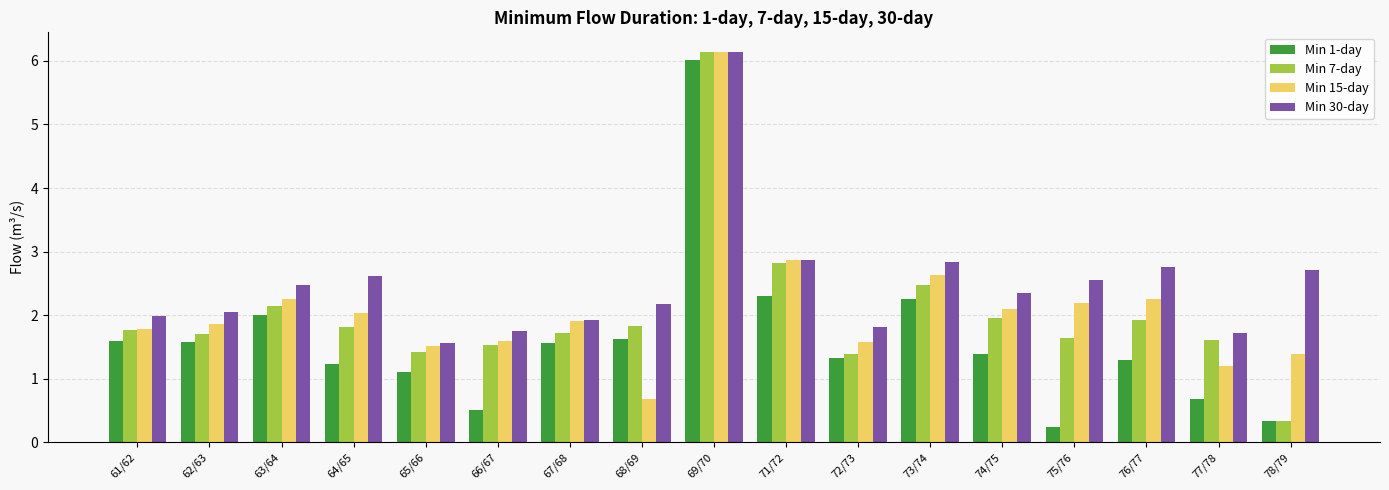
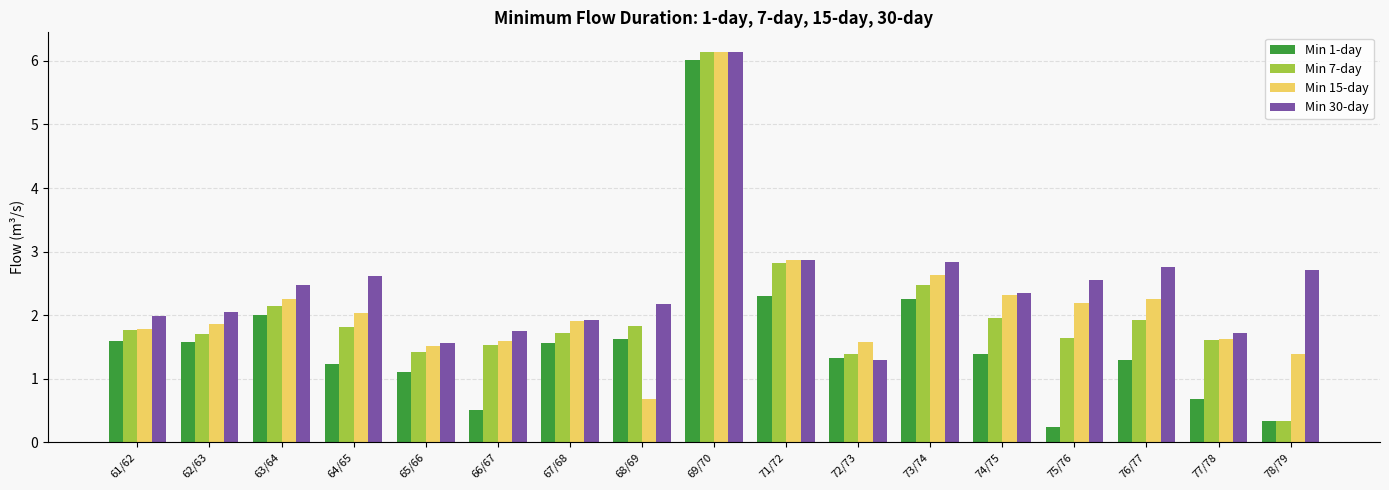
Min 30-day, 72/73: 1.8 -> 1.3
Min 15-day, 74/75: 2.1 -> 2.3
Min 15-day, 77/78: 1.2 -> 1.6
